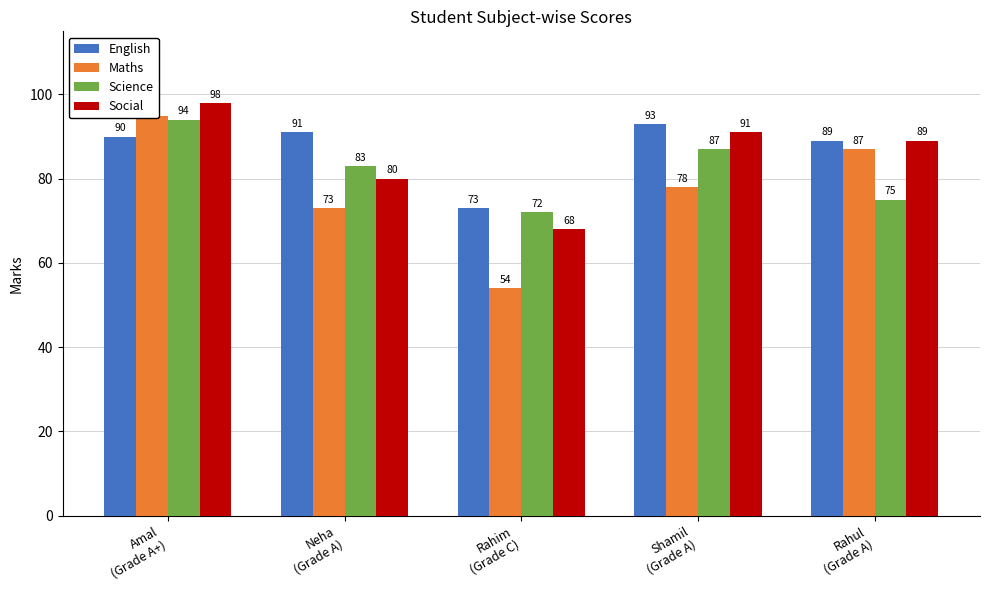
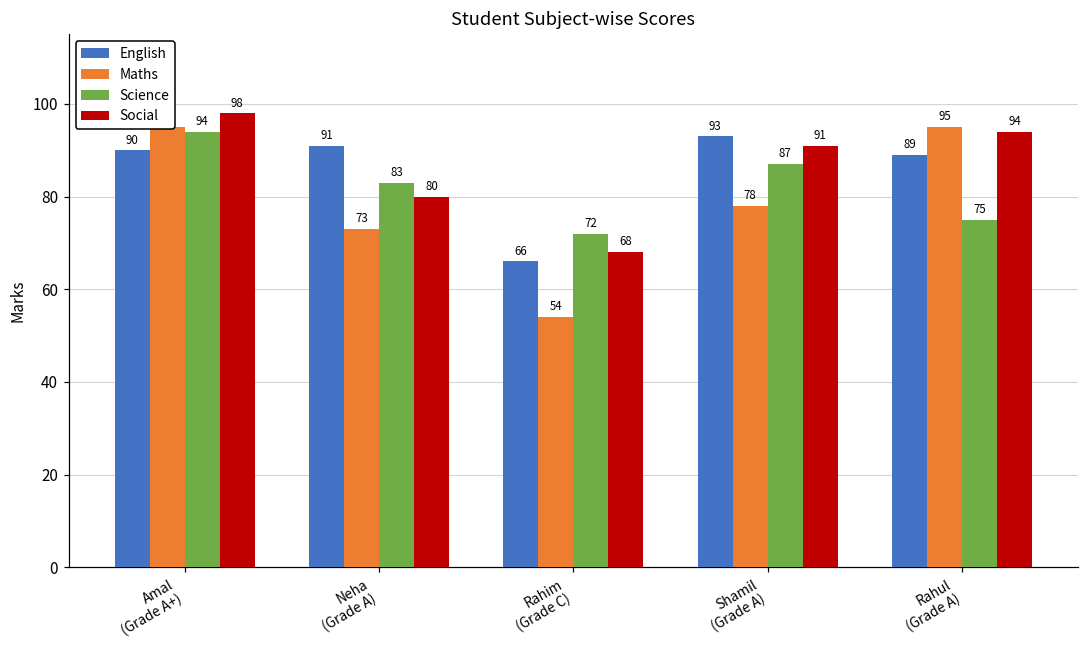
English, Rahim (Grade C): 73 -> 66
Maths, Rahul (Grade A): 87 -> 95
Social, Rahul (Grade A): 89 -> 94
